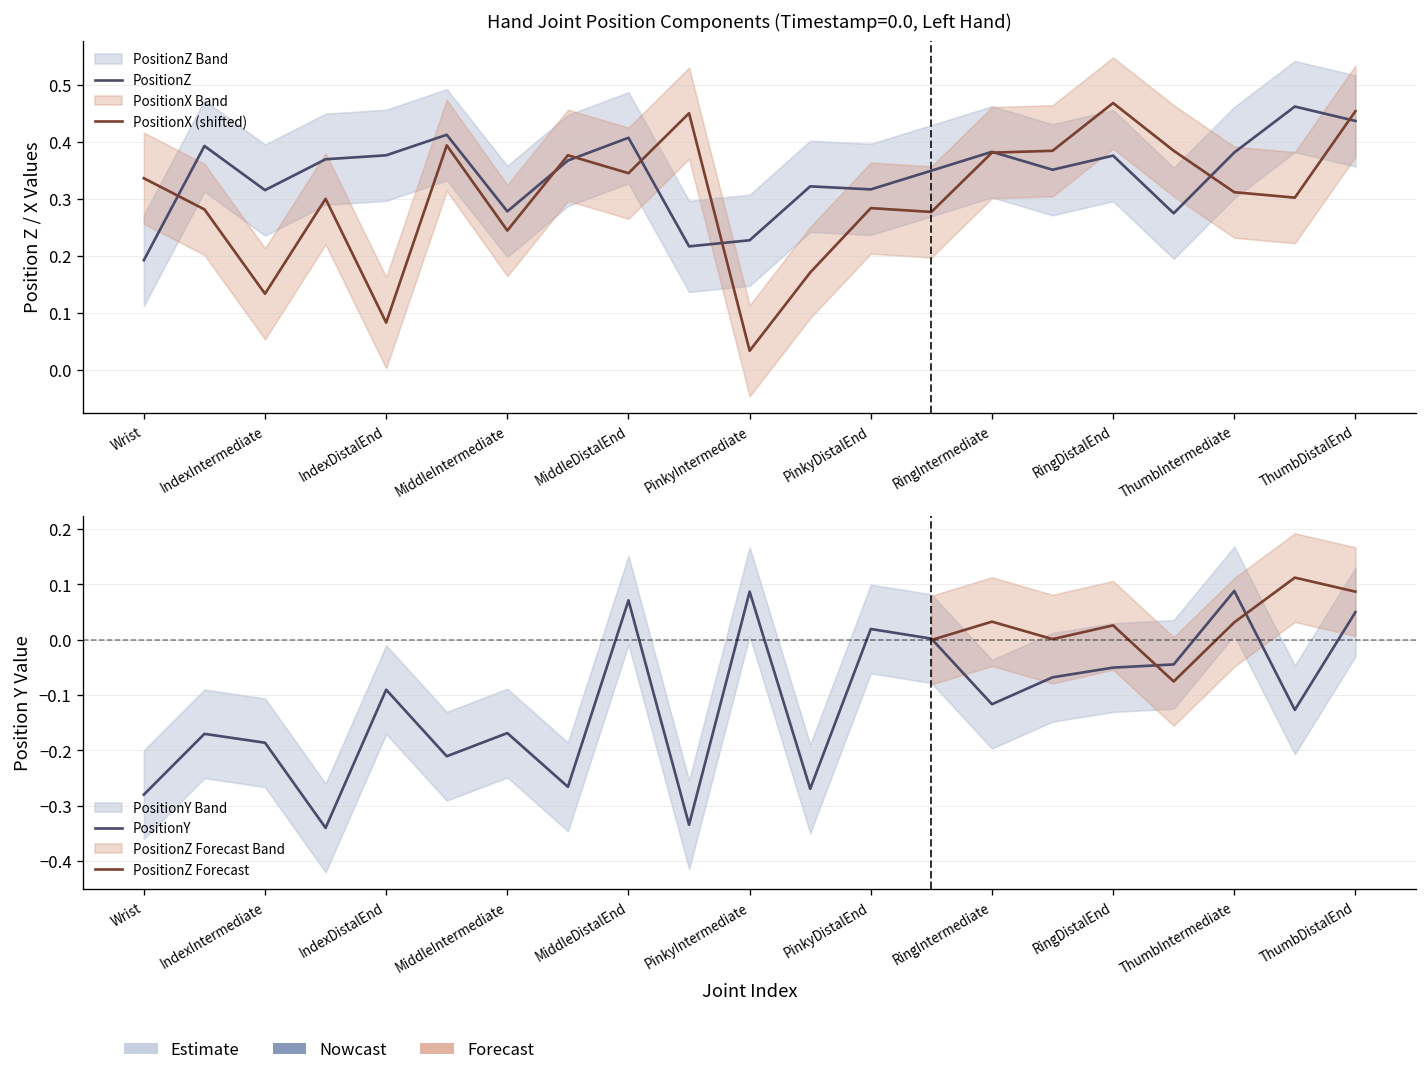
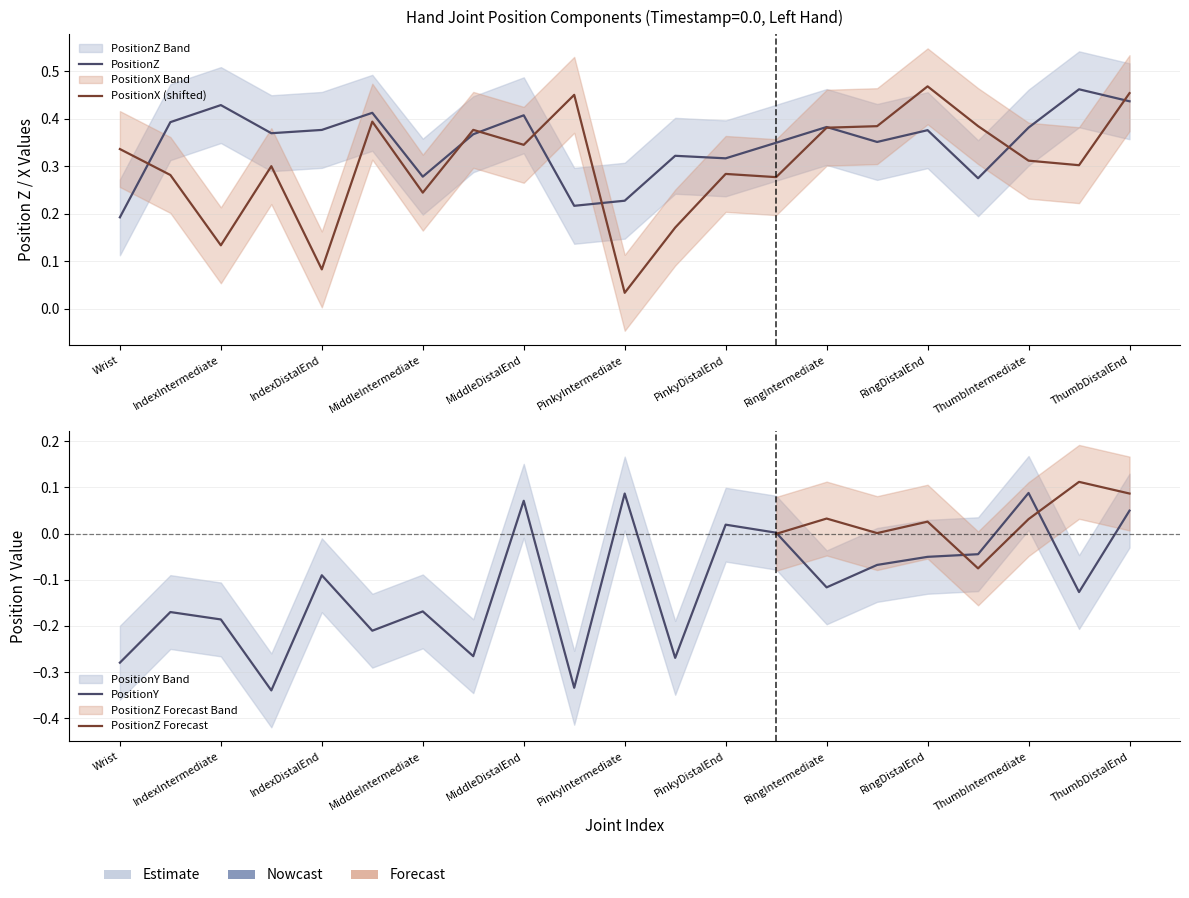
Hand Joint Position Components (Timestamp=0.0, Left Hand), PositionZ, IndexIntermediate: 0.32 -> 0.43
